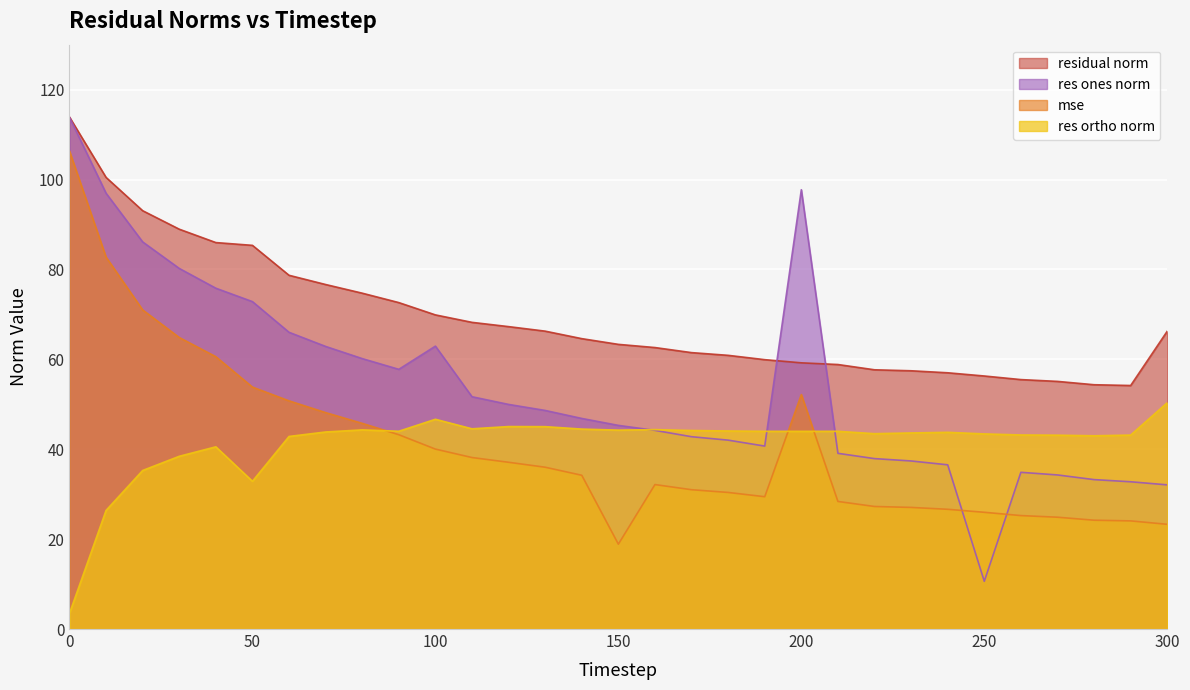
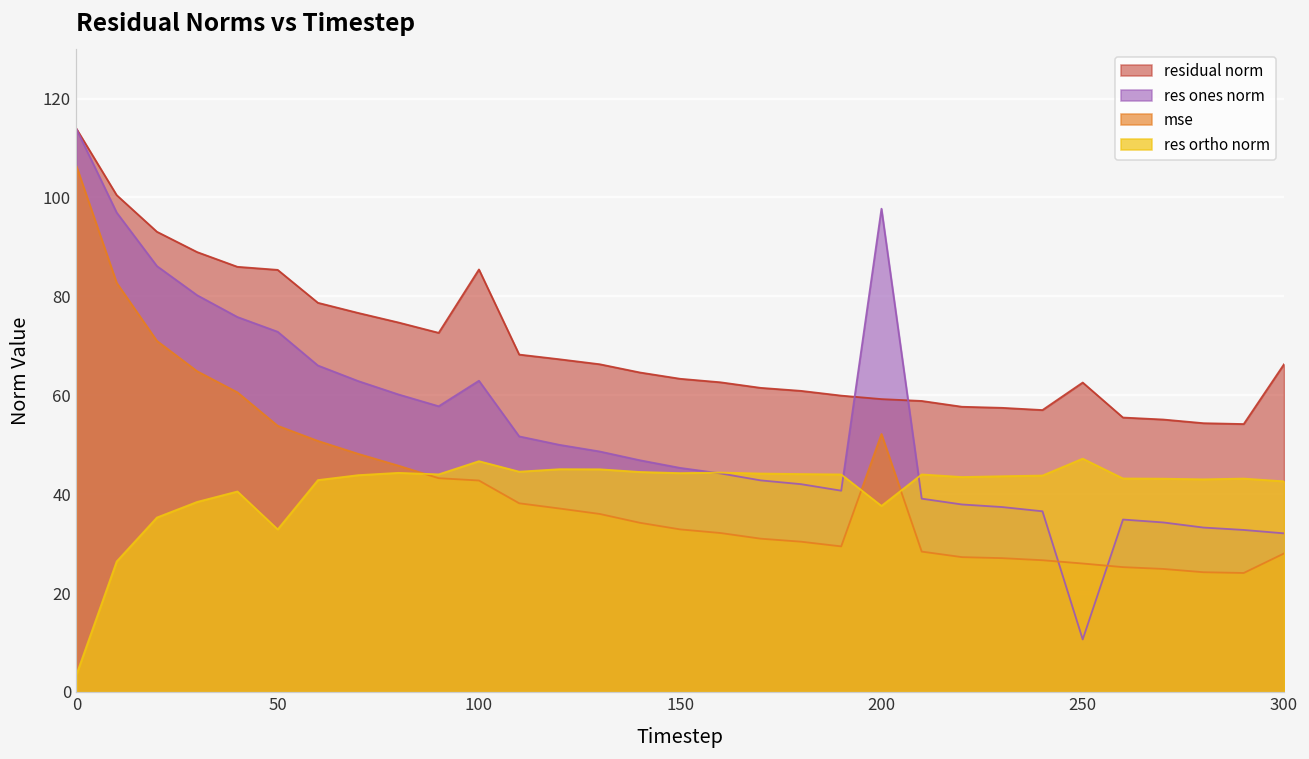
residual norm, 100: 70 -> 85
mse, 100: 40 -> 43
mse, 150: 19 -> 33
res ortho norm, 200: 44 -> 38
residual norm, 250: 56 -> 63
res ortho norm, 250: 43 -> 47
mse, 300: 23 -> 28
res ortho norm, 300: 50 -> 43
